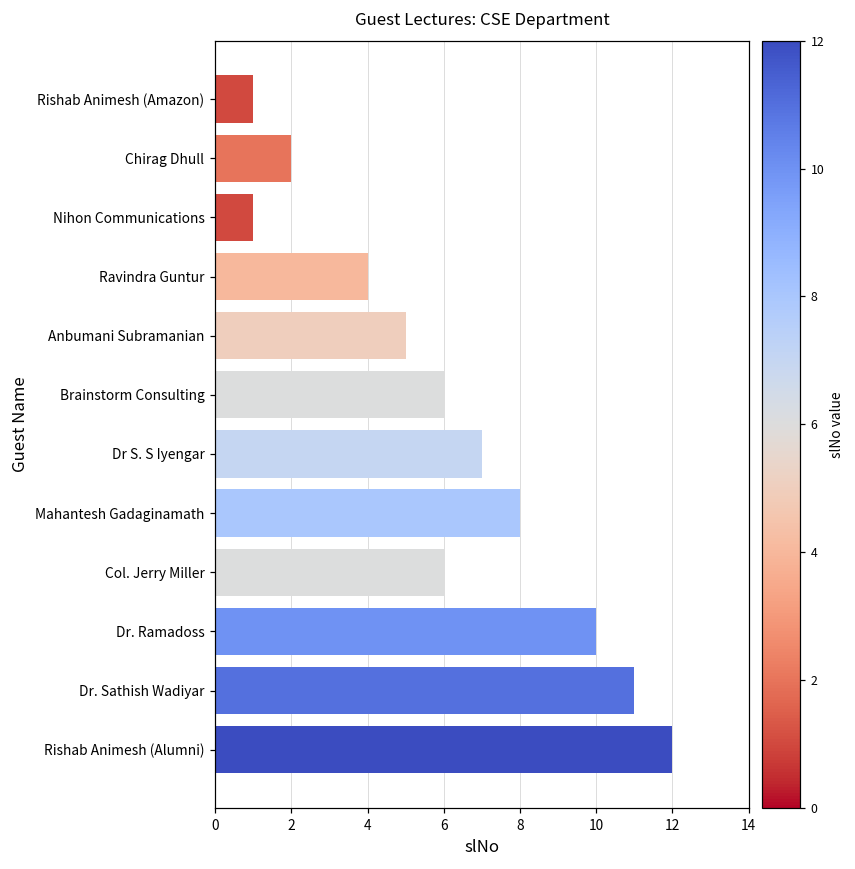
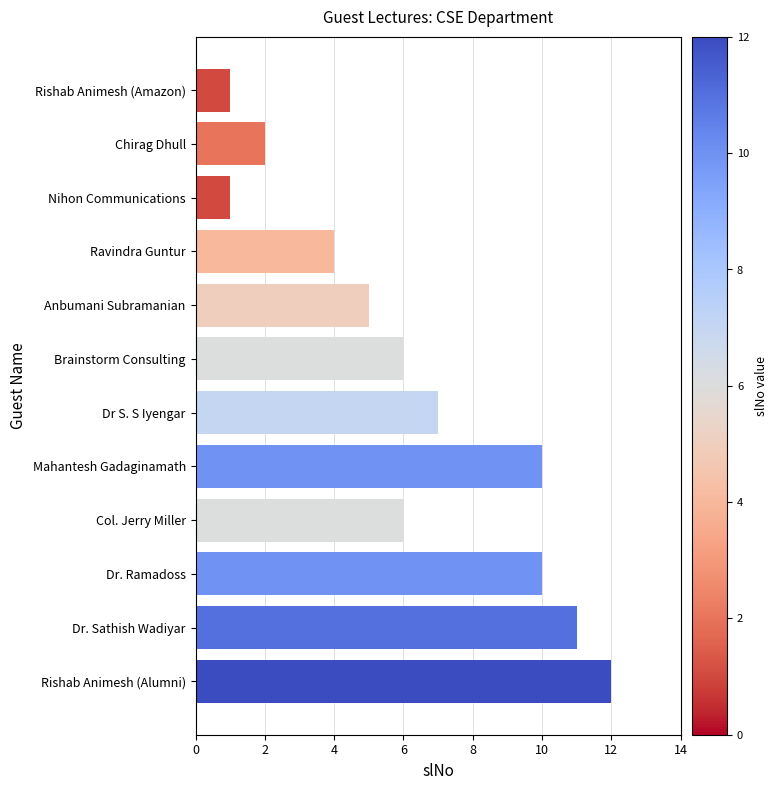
Mahantesh Gadaginamath: 8 -> 10
